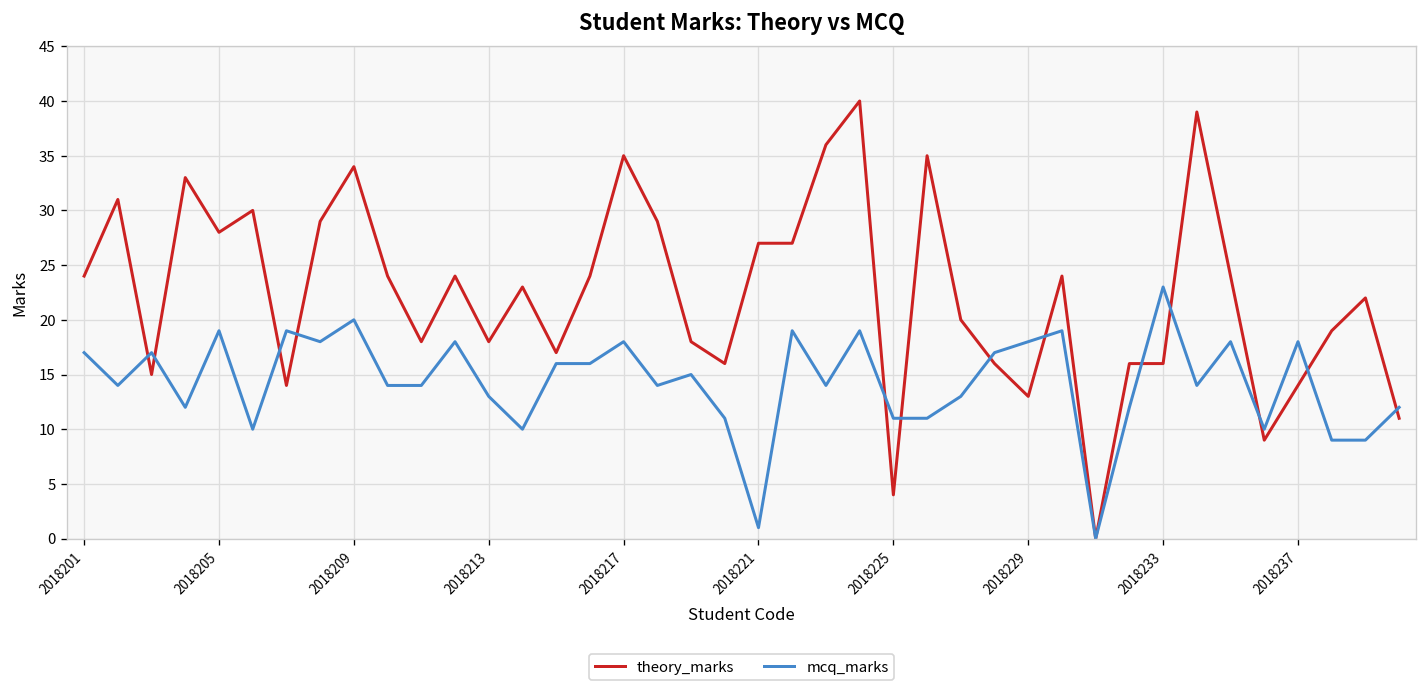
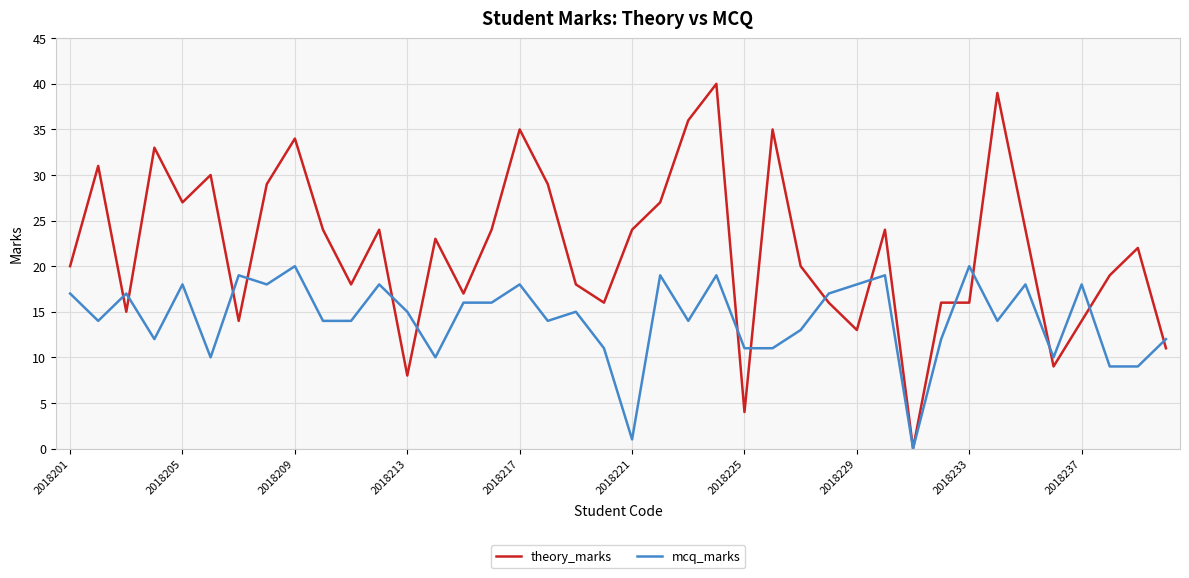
theory_marks, 2018201: 24 -> 20
theory_marks, 2018205: 28 -> 27
mcq_marks, 2018205: 19 -> 18
theory_marks, 2018213: 18 -> 8
mcq_marks, 2018213: 13 -> 15
theory_marks, 2018221: 27 -> 24
mcq_marks, 2018233: 23 -> 20
